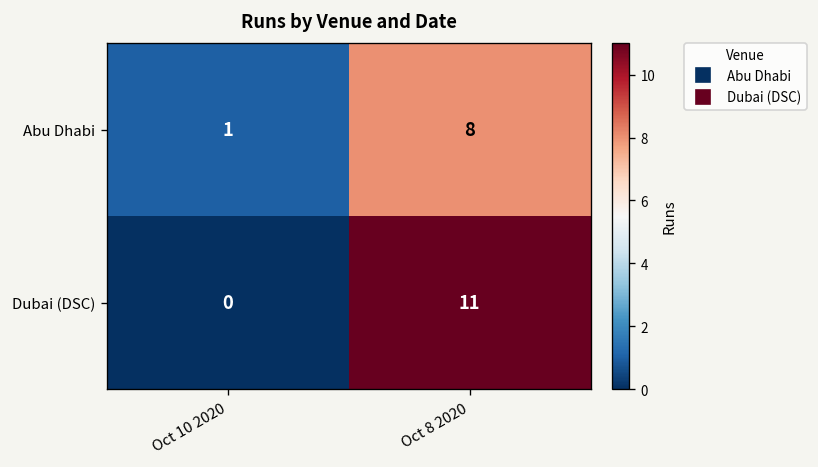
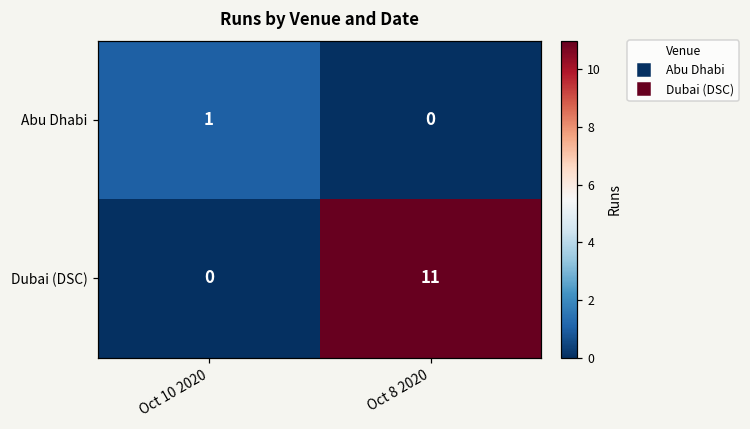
Abu Dhabi, Oct 8 2020: 8 -> 0
